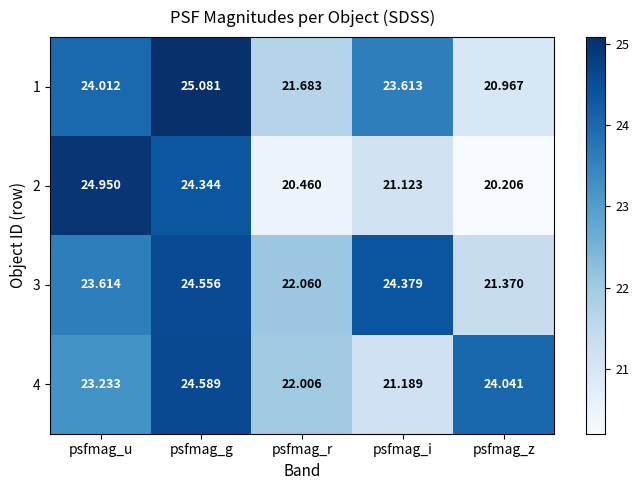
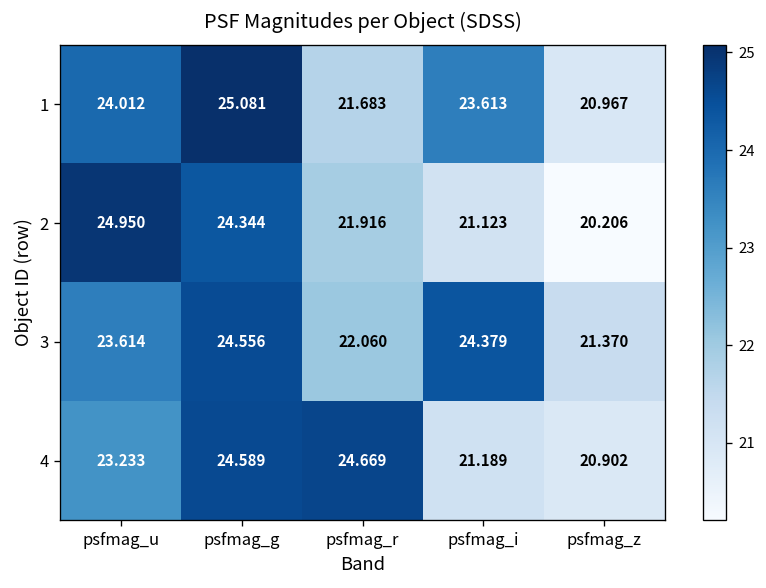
2, psfmag_r: 20.460 -> 21.916
4, psfmag_r: 22.006 -> 24.669
4, psfmag_z: 24.041 -> 20.902
